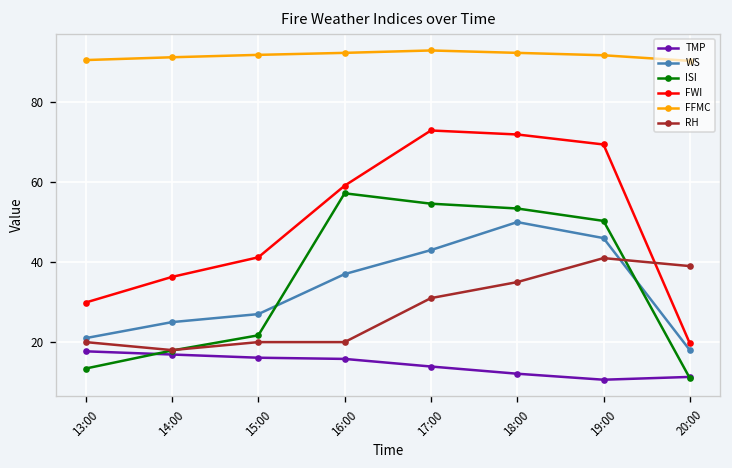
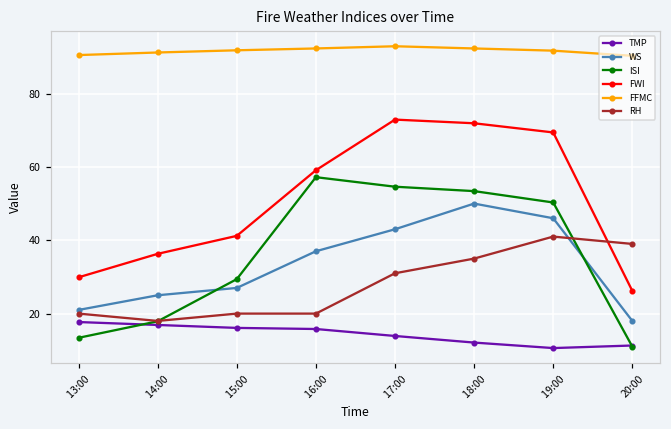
ISI, 15:00: 22 -> 29
FWI, 20:00: 20 -> 26
